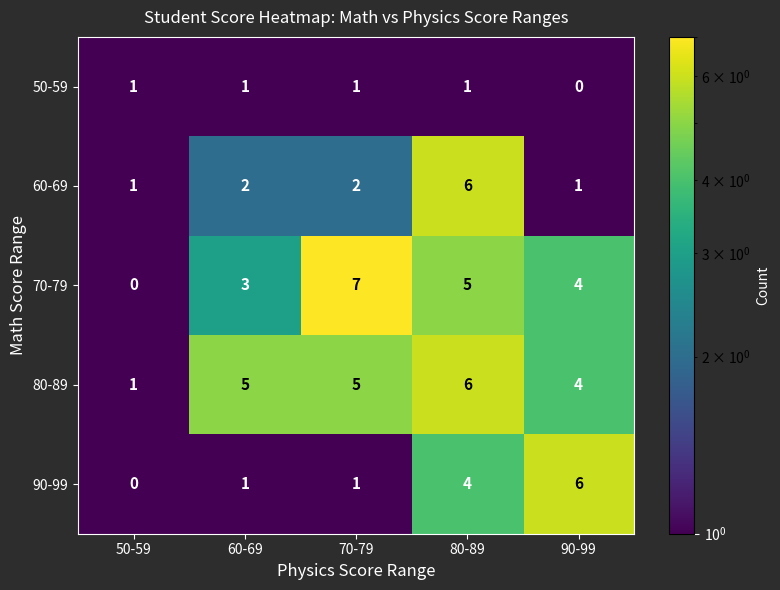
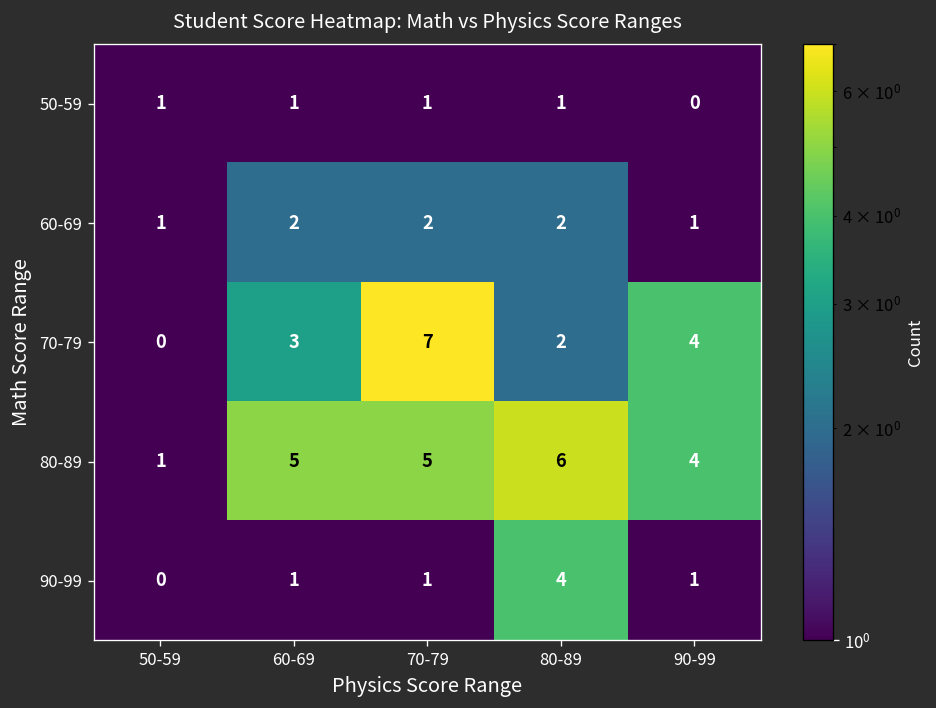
60-69, 80-89: 6 -> 2
70-79, 80-89: 5 -> 2
90-99, 90-99: 6 -> 1
